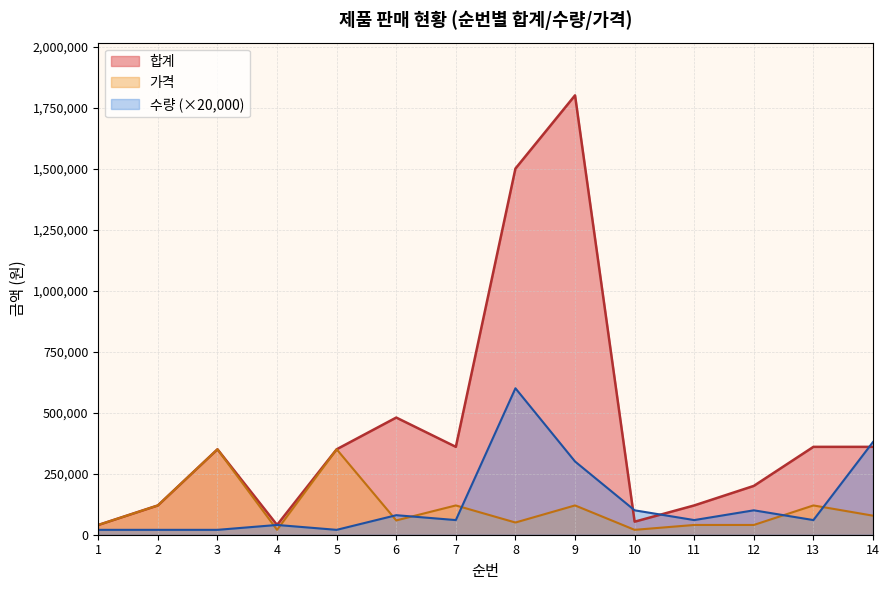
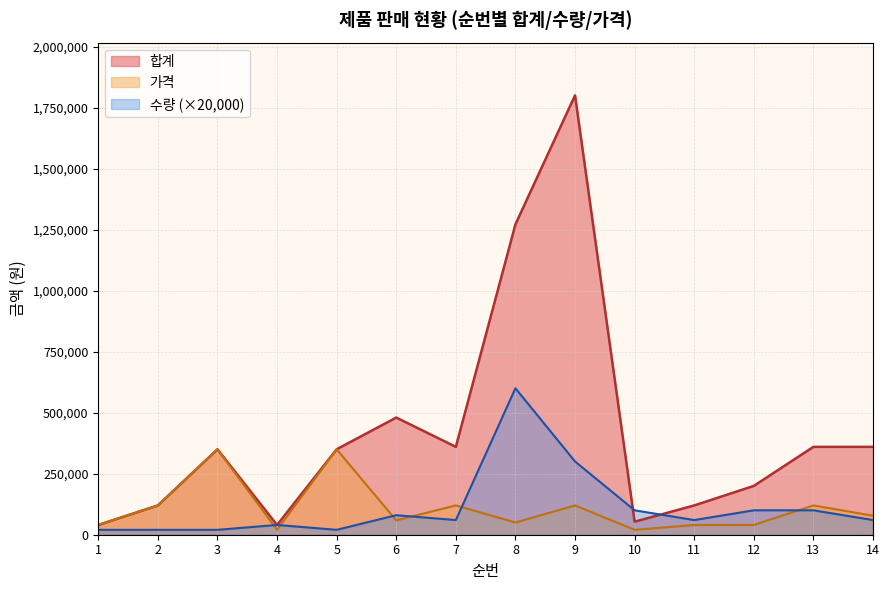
합계, 8: 1,500,000 -> 1,270,000
수량 (×20,000), 13: 60,000 -> 100,000
수량 (×20,000), 14: 380,000 -> 60,000
